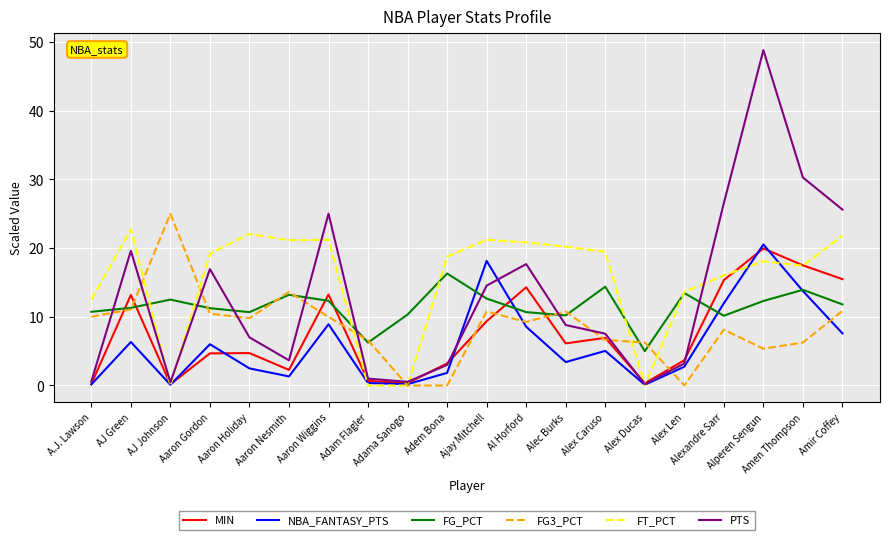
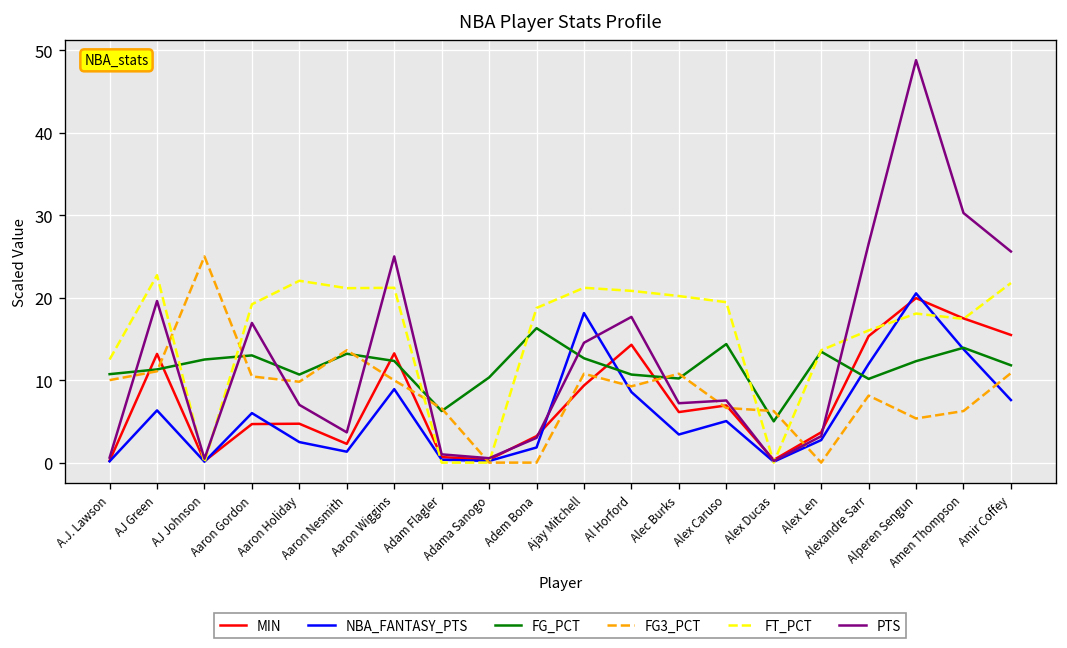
FG_PCT, Aaron Gordon: 11 -> 13
PTS, Alec Burks: 9 -> 7
